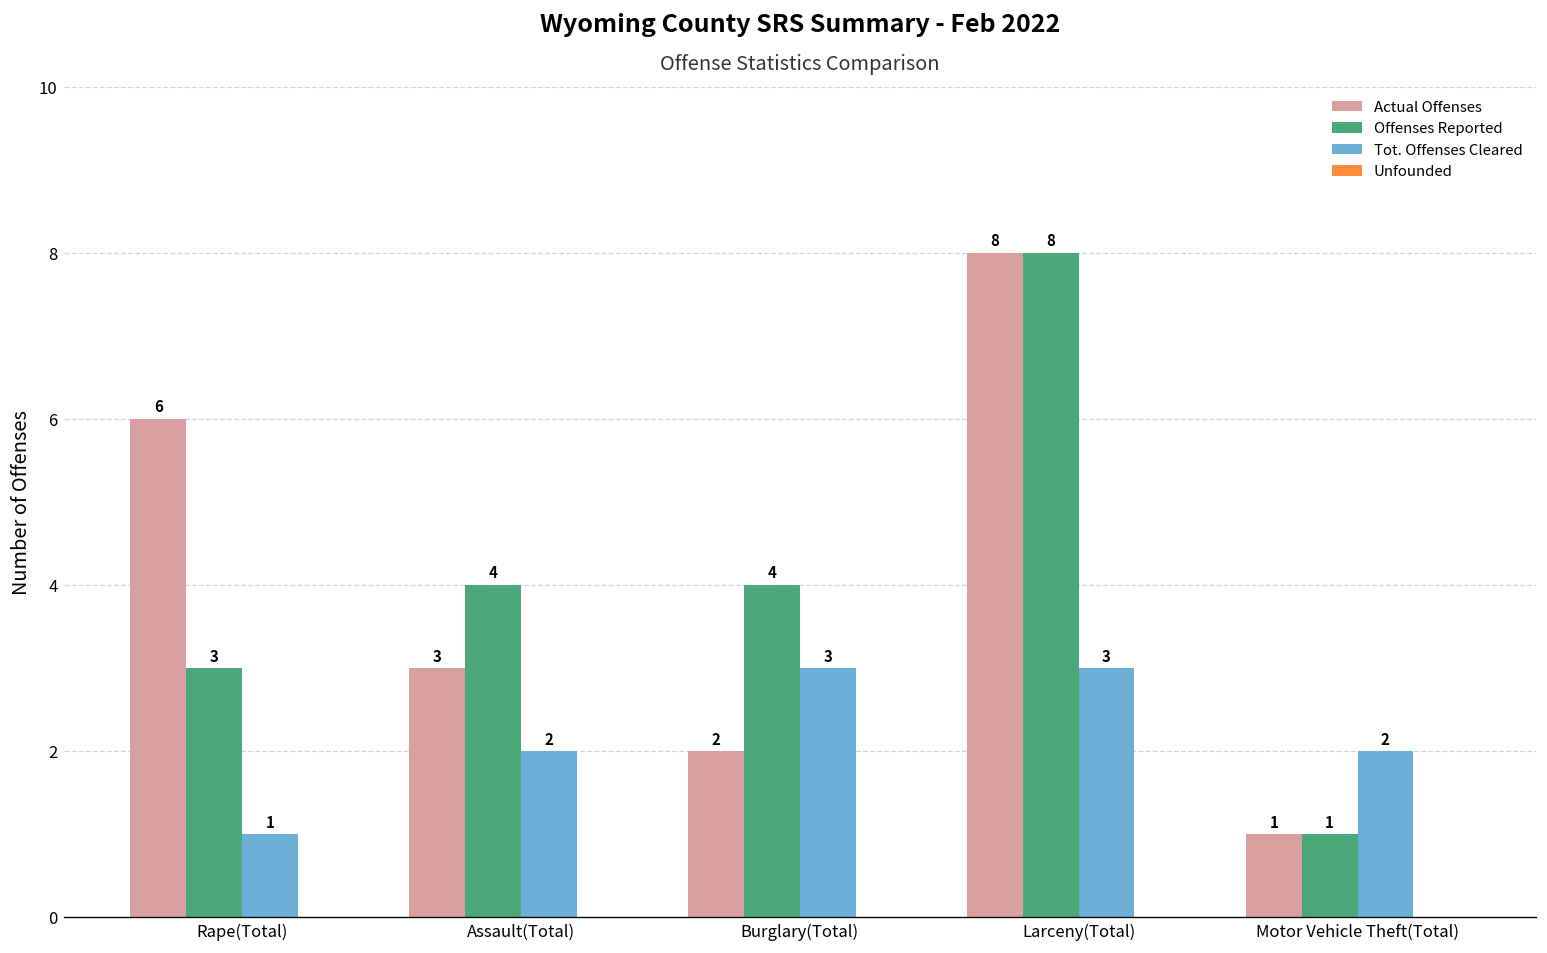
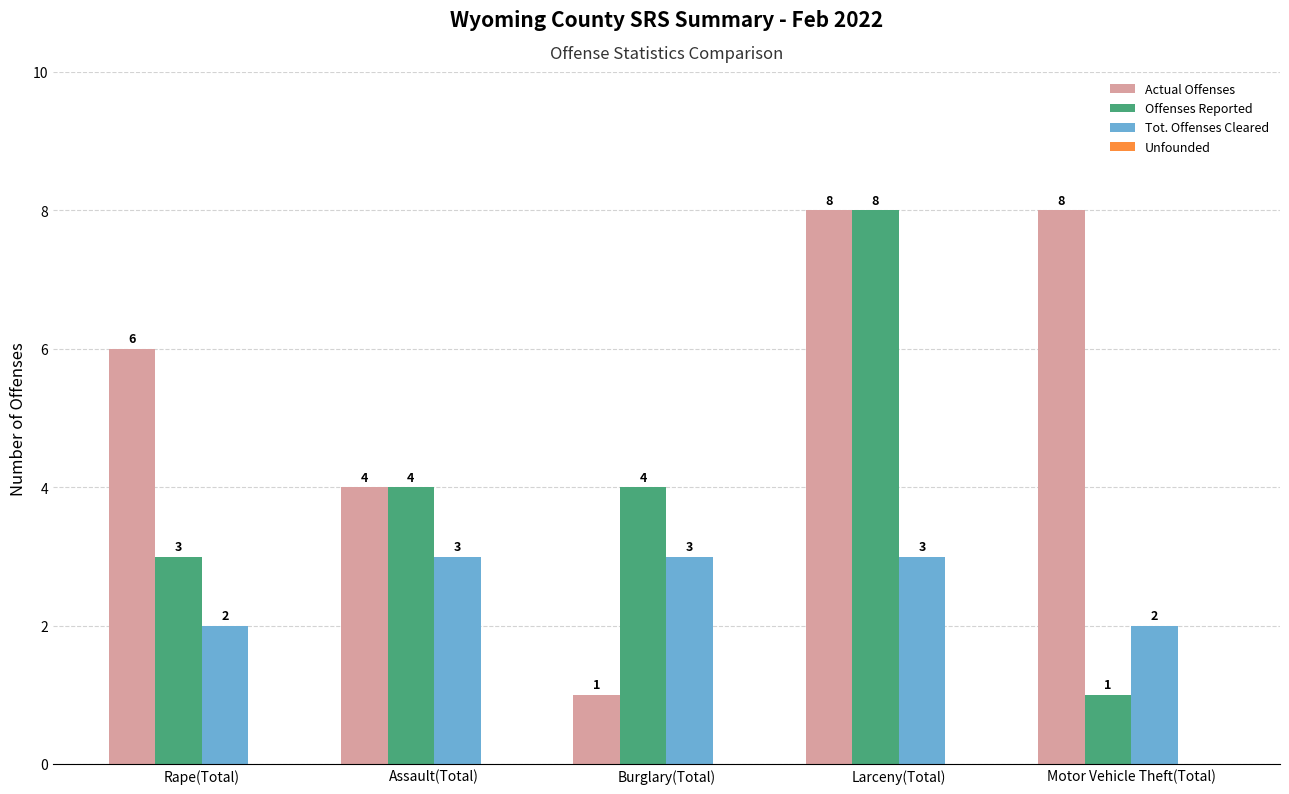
Tot. Offenses Cleared, Rape(Total): 1 -> 2
Actual Offenses, Assault(Total): 3 -> 4
Tot. Offenses Cleared, Assault(Total): 2 -> 3
Actual Offenses, Burglary(Total): 2 -> 1
Actual Offenses, Motor Vehicle Theft(Total): 1 -> 8
